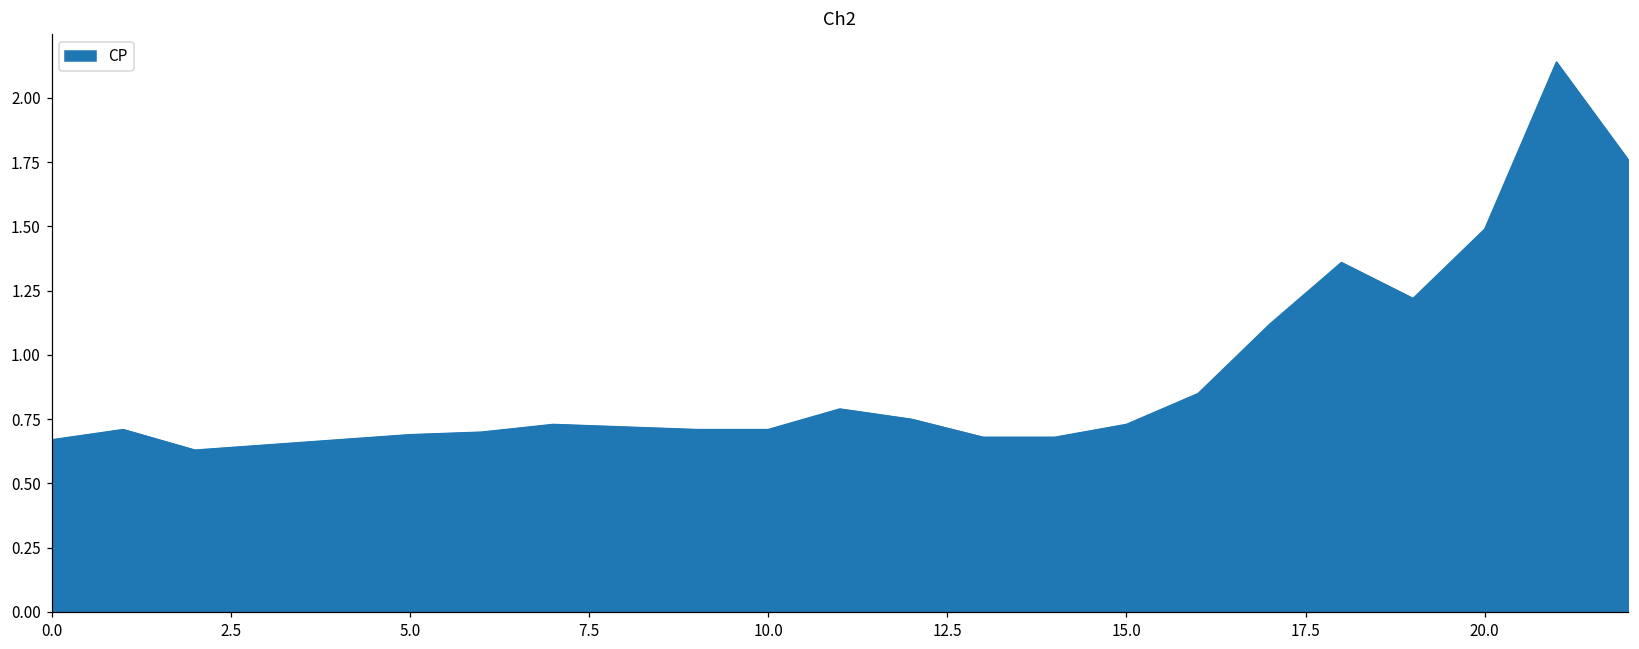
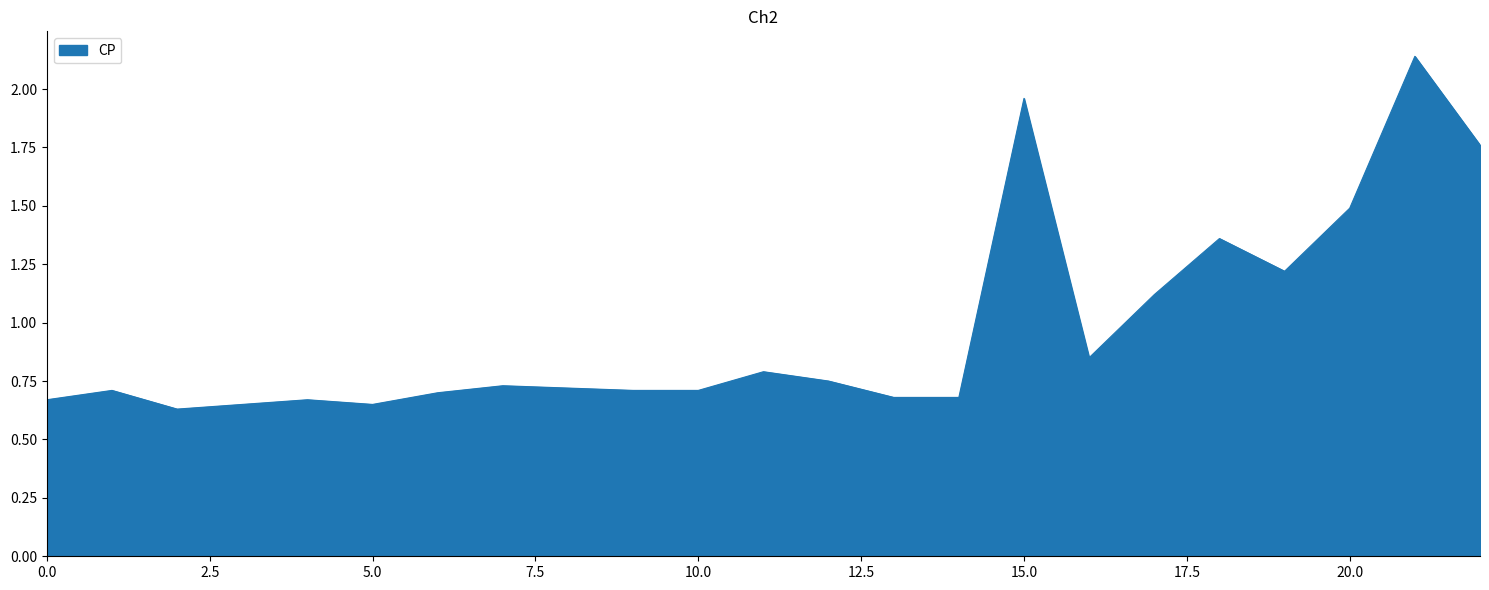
5.0: 0.69 -> 0.65
15.0: 0.73 -> 1.96
